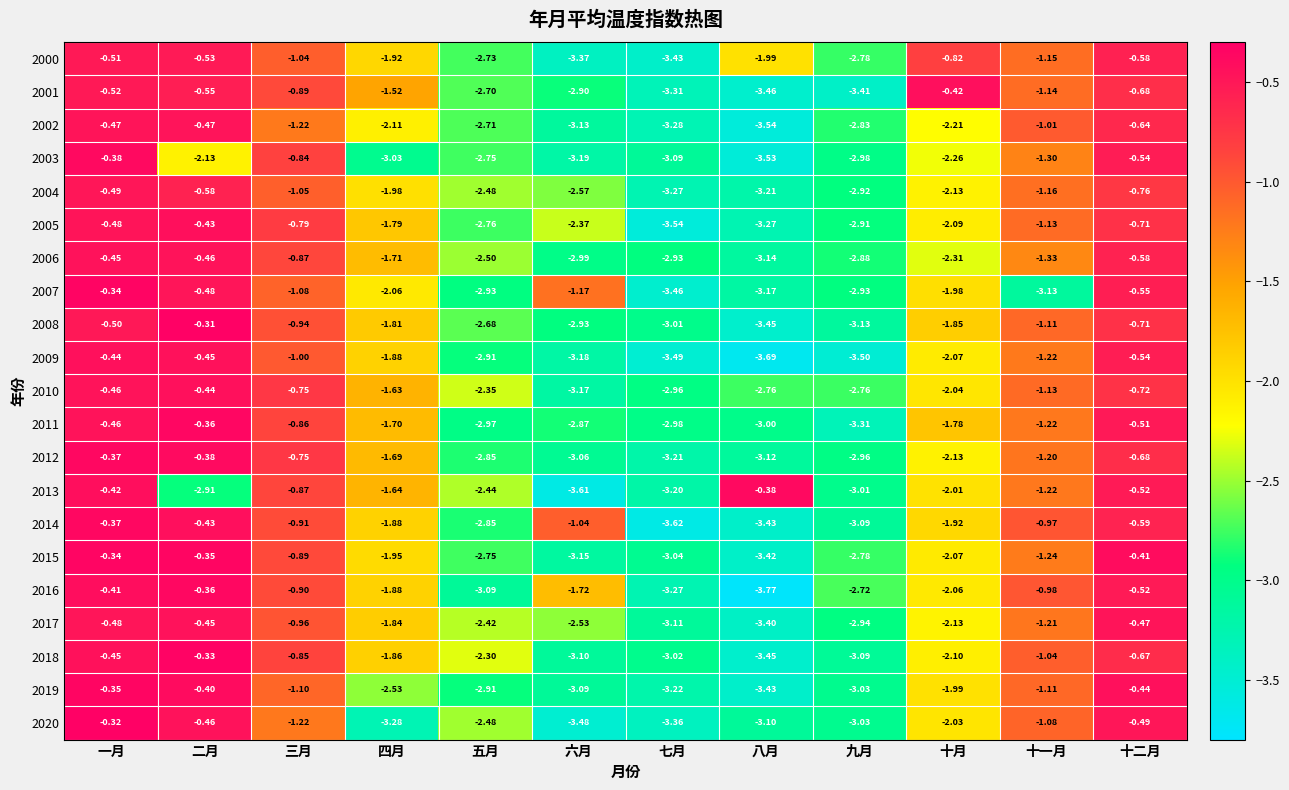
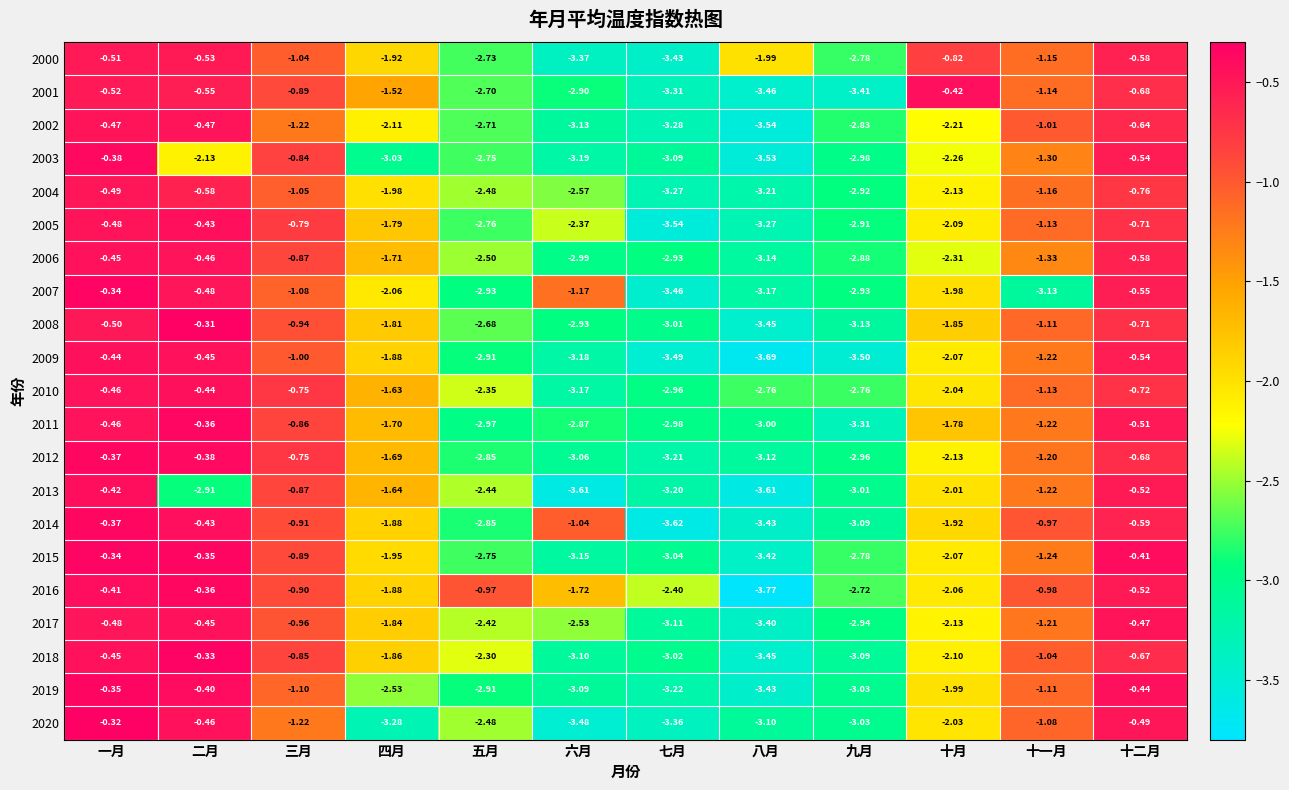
2013, 八月: -0.38 -> -3.61
2016, 五月: -3.09 -> -0.97
2016, 七月: -3.27 -> -2.40
